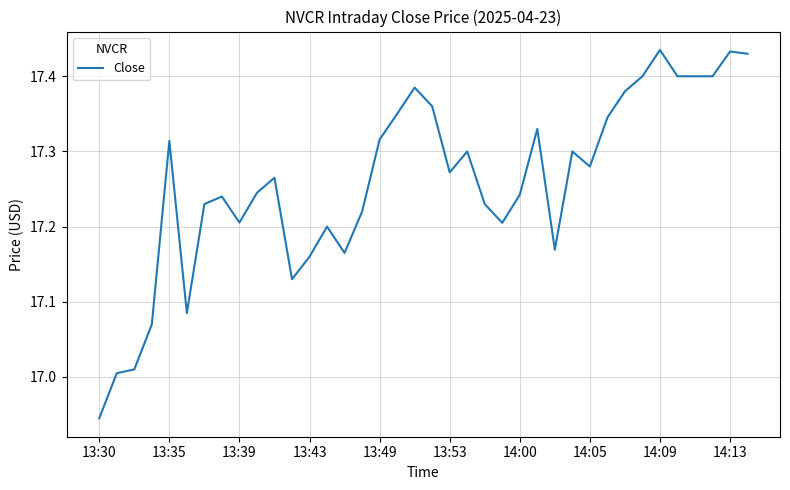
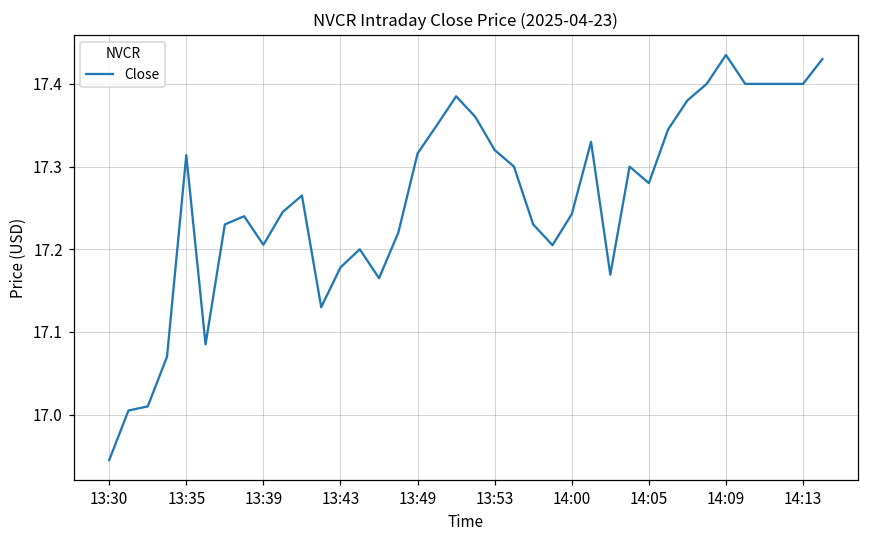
13:43: 17.16 -> 17.18
13:53: 17.27 -> 17.32
14:13: 17.43 -> 17.40
